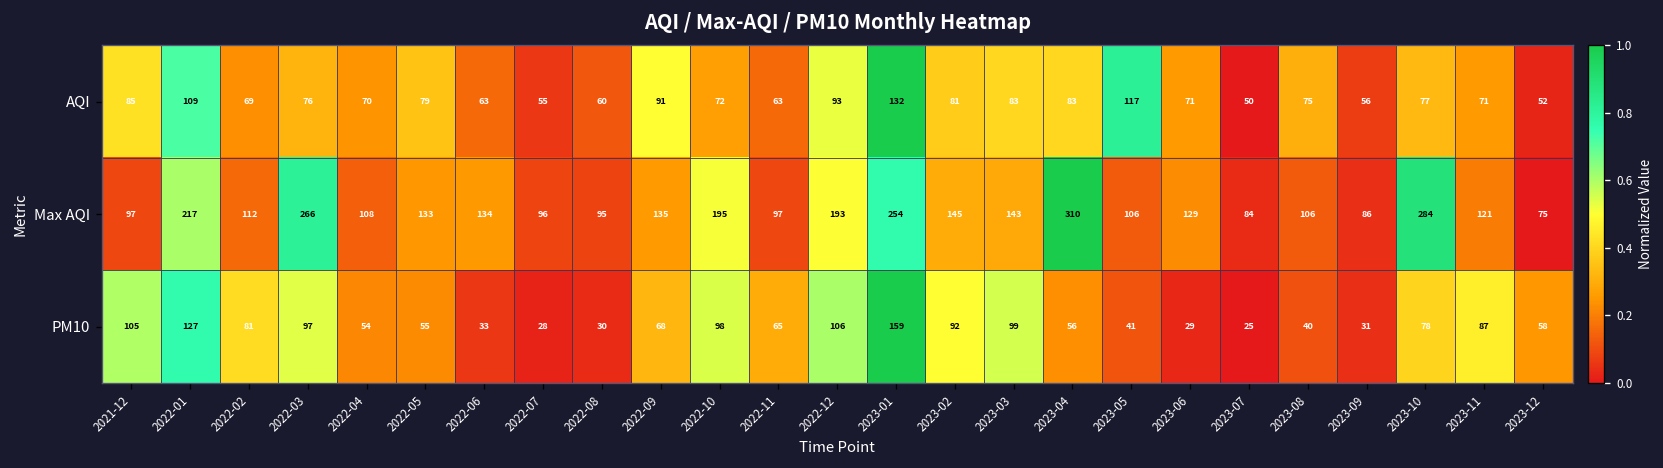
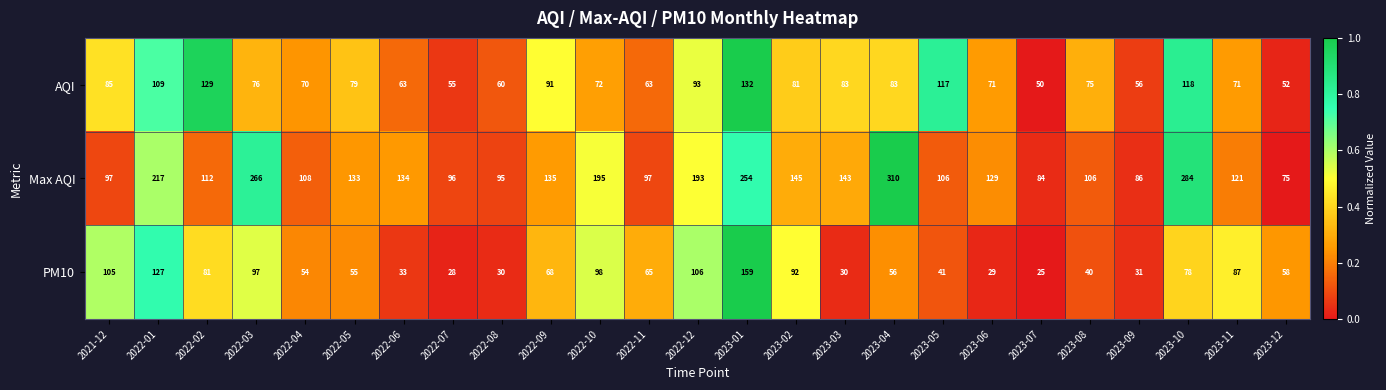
AQI, 2022-02: 69 -> 129
AQI, 2023-10: 77 -> 118
PM10, 2023-03: 99 -> 30
